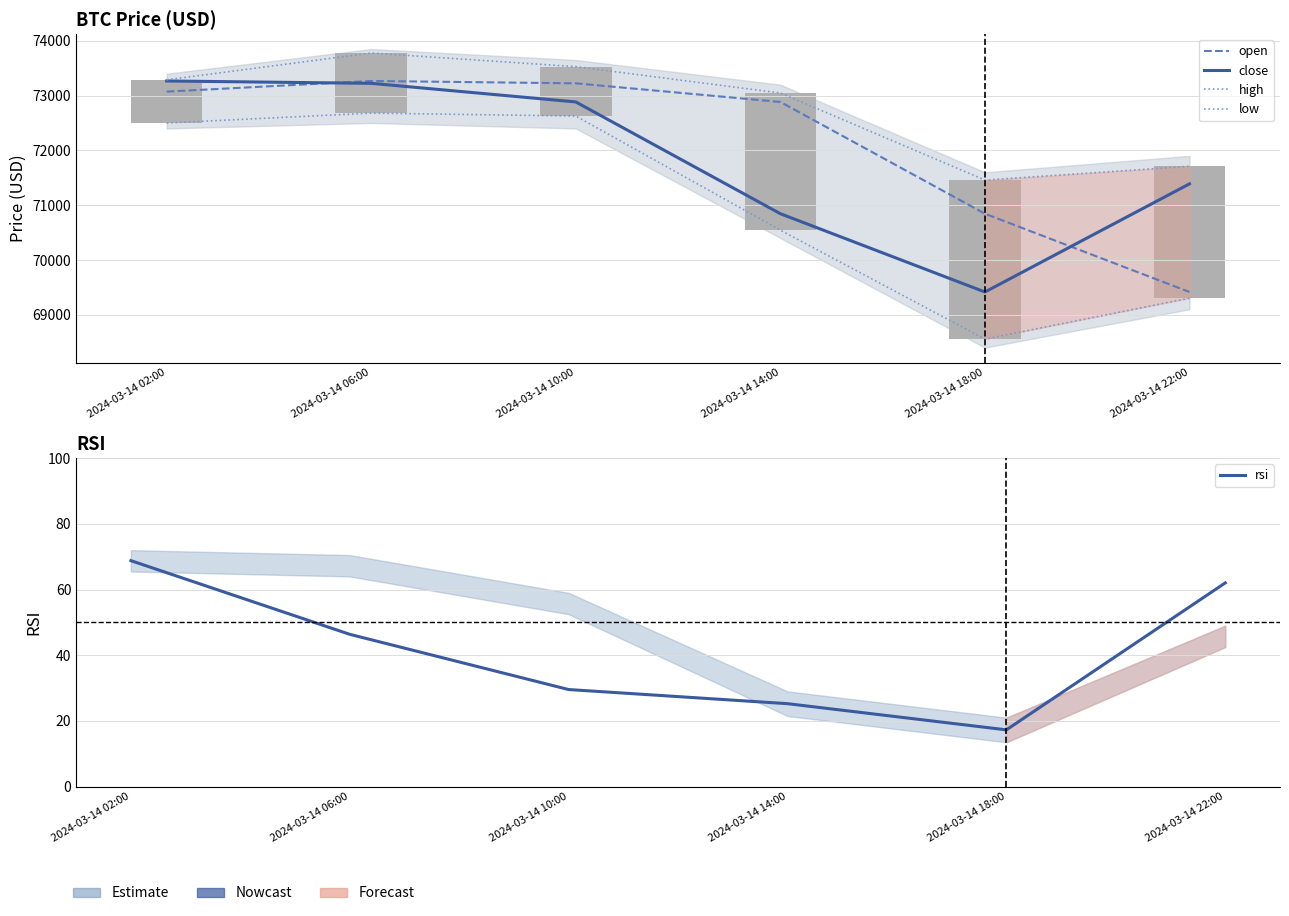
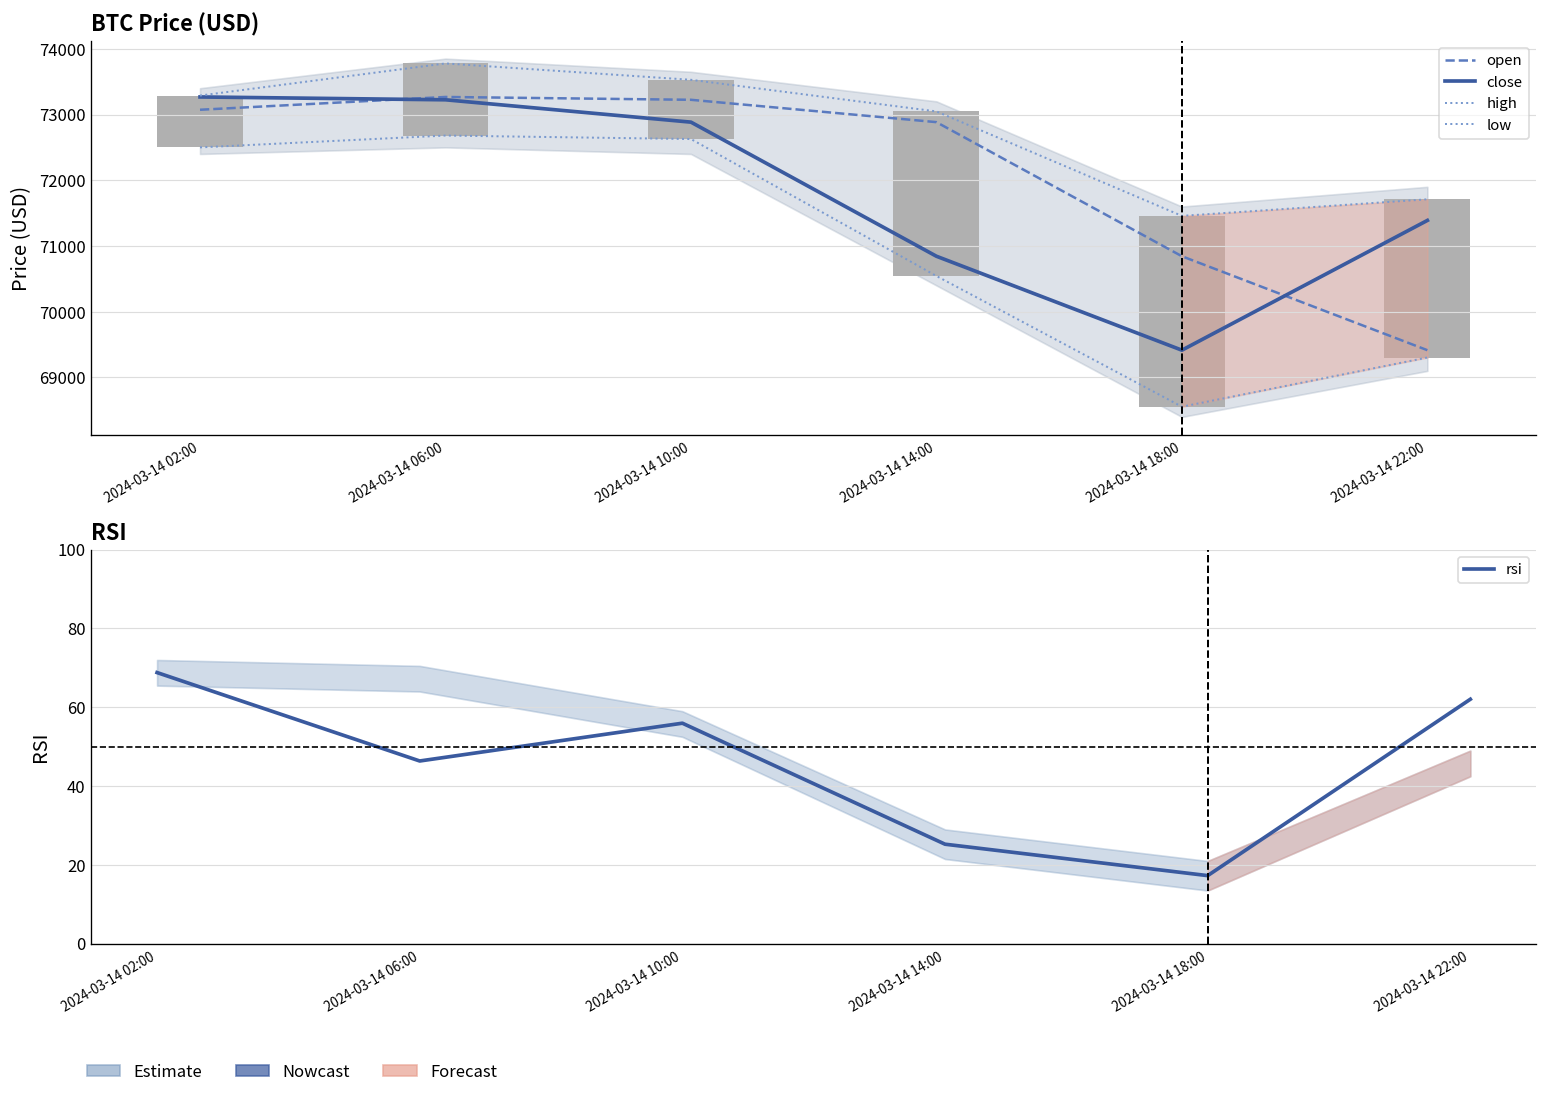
RSI, rsi, 2024-03-14 10:00: 30 -> 56
